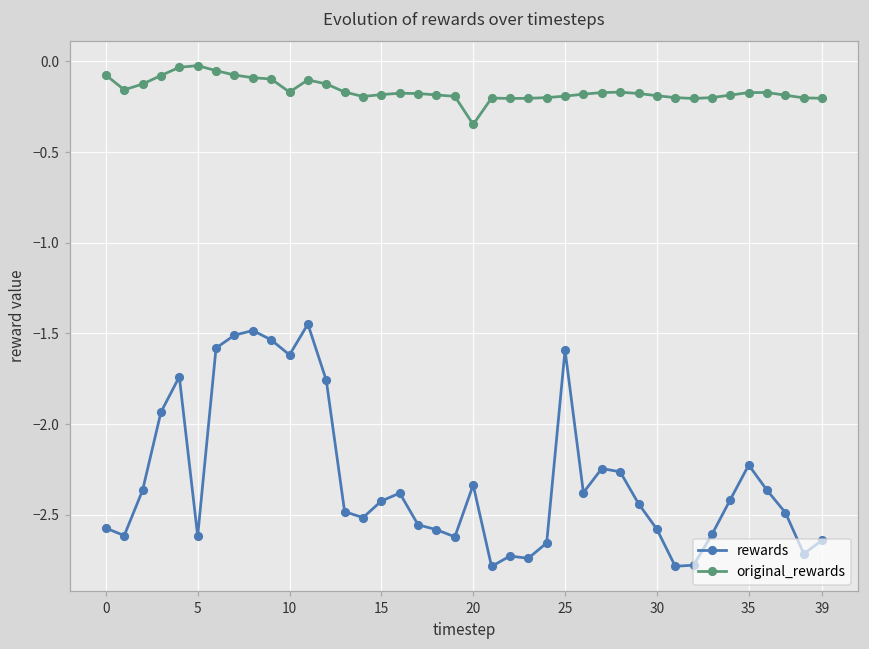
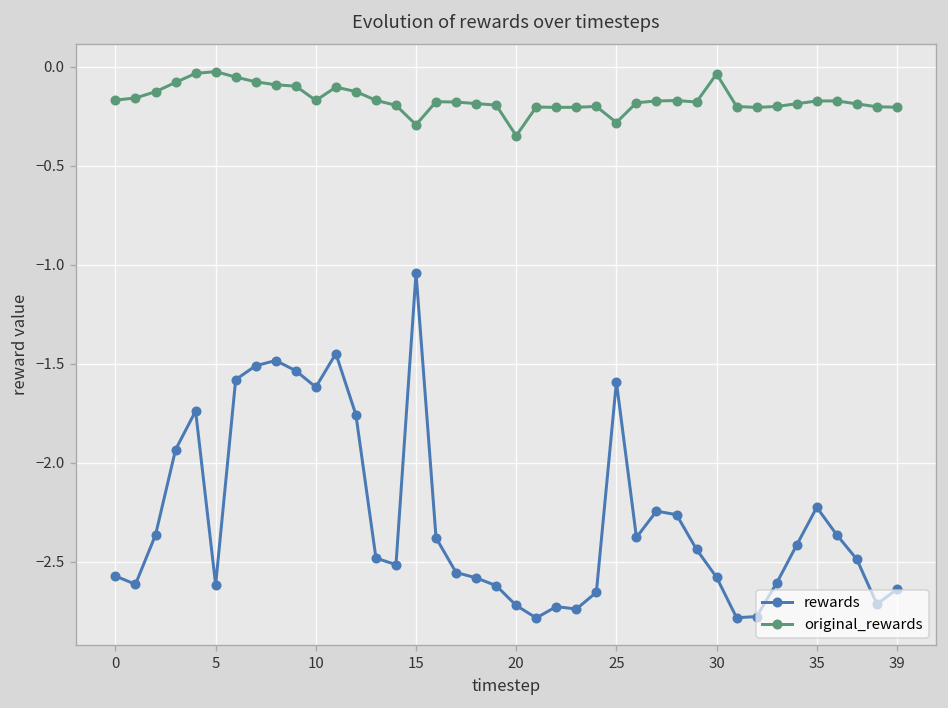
original_rewards, 0: -0.08 -> -0.17
rewards, 15: -2.42 -> -1.04
original_rewards, 15: -0.18 -> -0.29
rewards, 20: -2.34 -> -2.72
original_rewards, 25: -0.19 -> -0.28
original_rewards, 30: -0.19 -> -0.03
